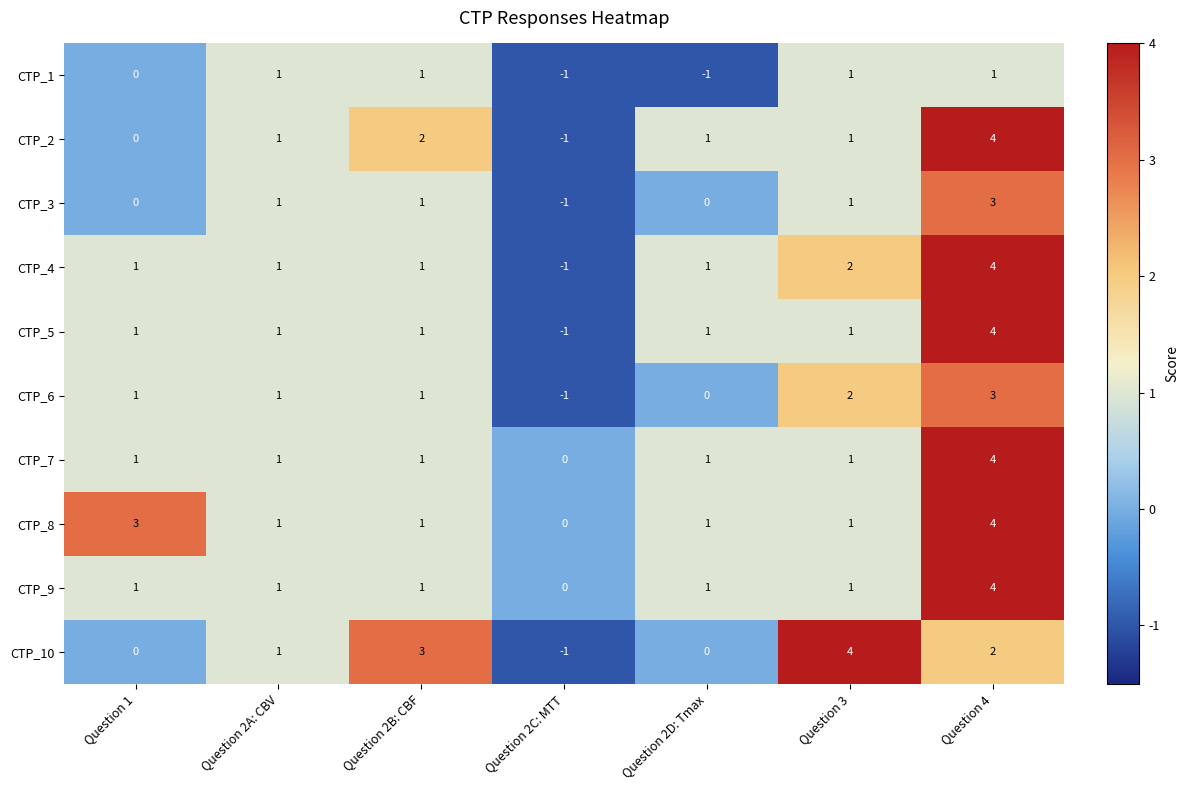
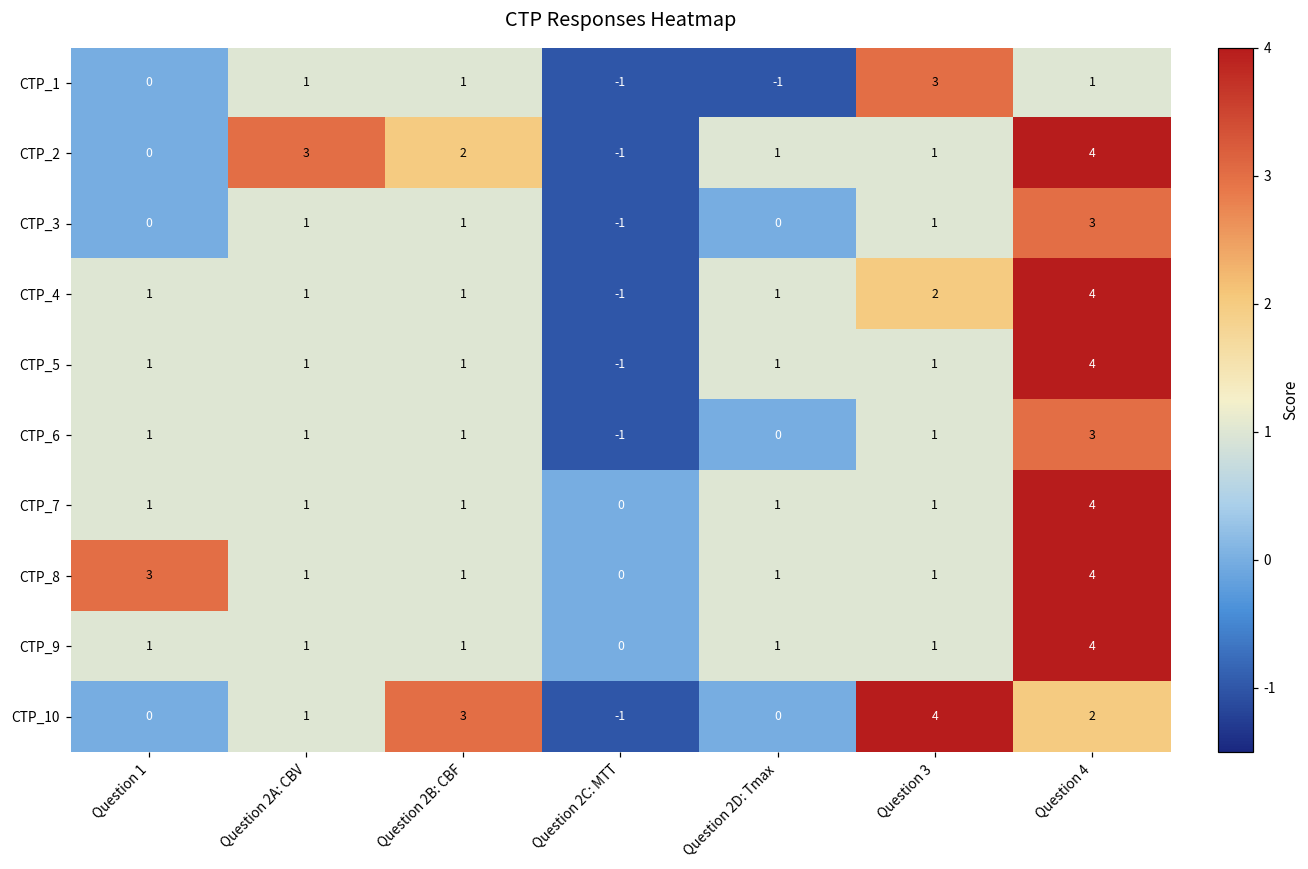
CTP_1, Question 3: 1 -> 3
CTP_2, Question 2A: CBV: 1 -> 3
CTP_6, Question 3: 2 -> 1
